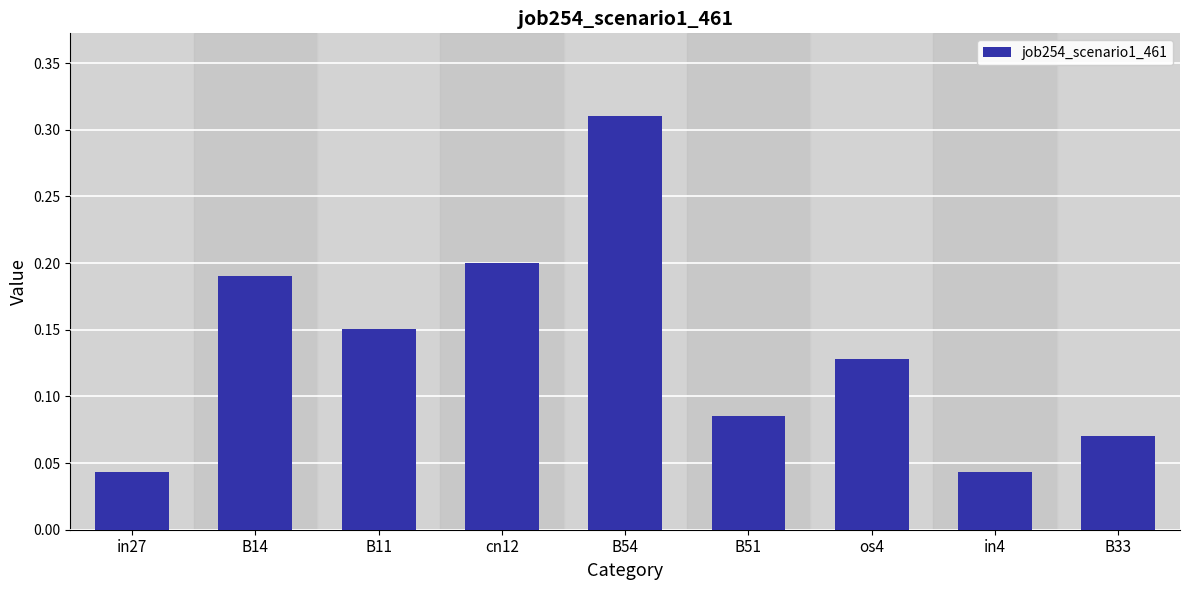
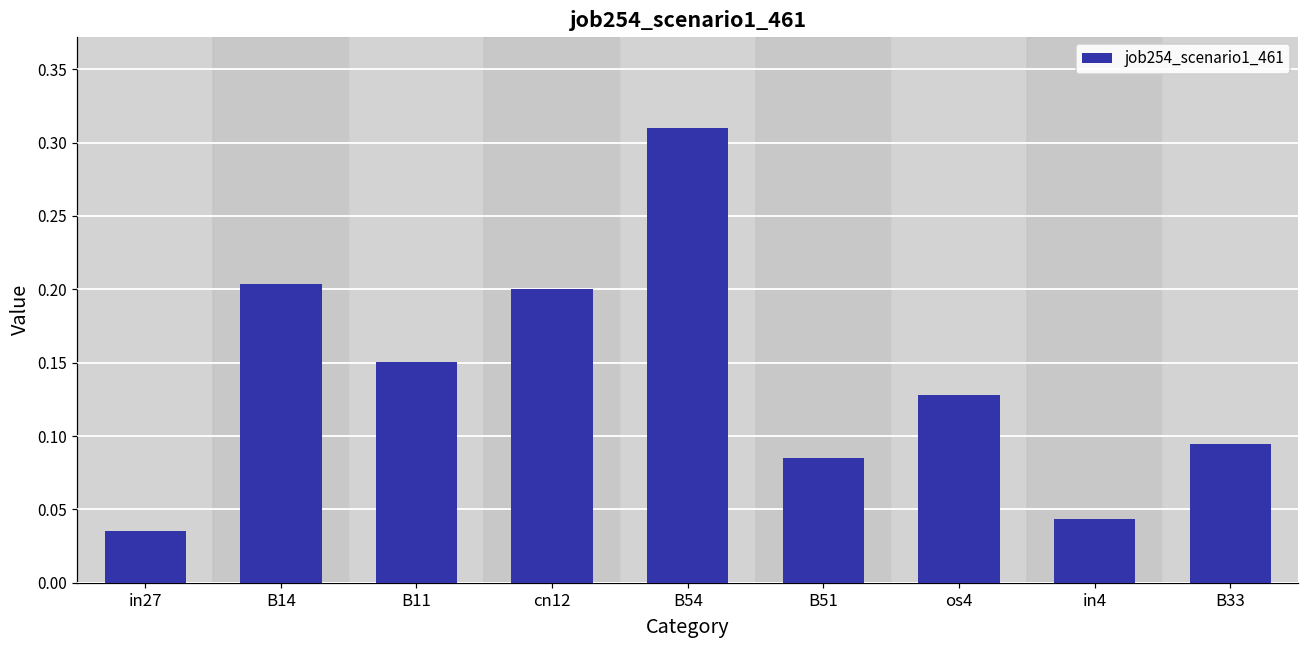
in27: 0.044 -> 0.035
B14: 0.190 -> 0.204
B33: 0.070 -> 0.094
